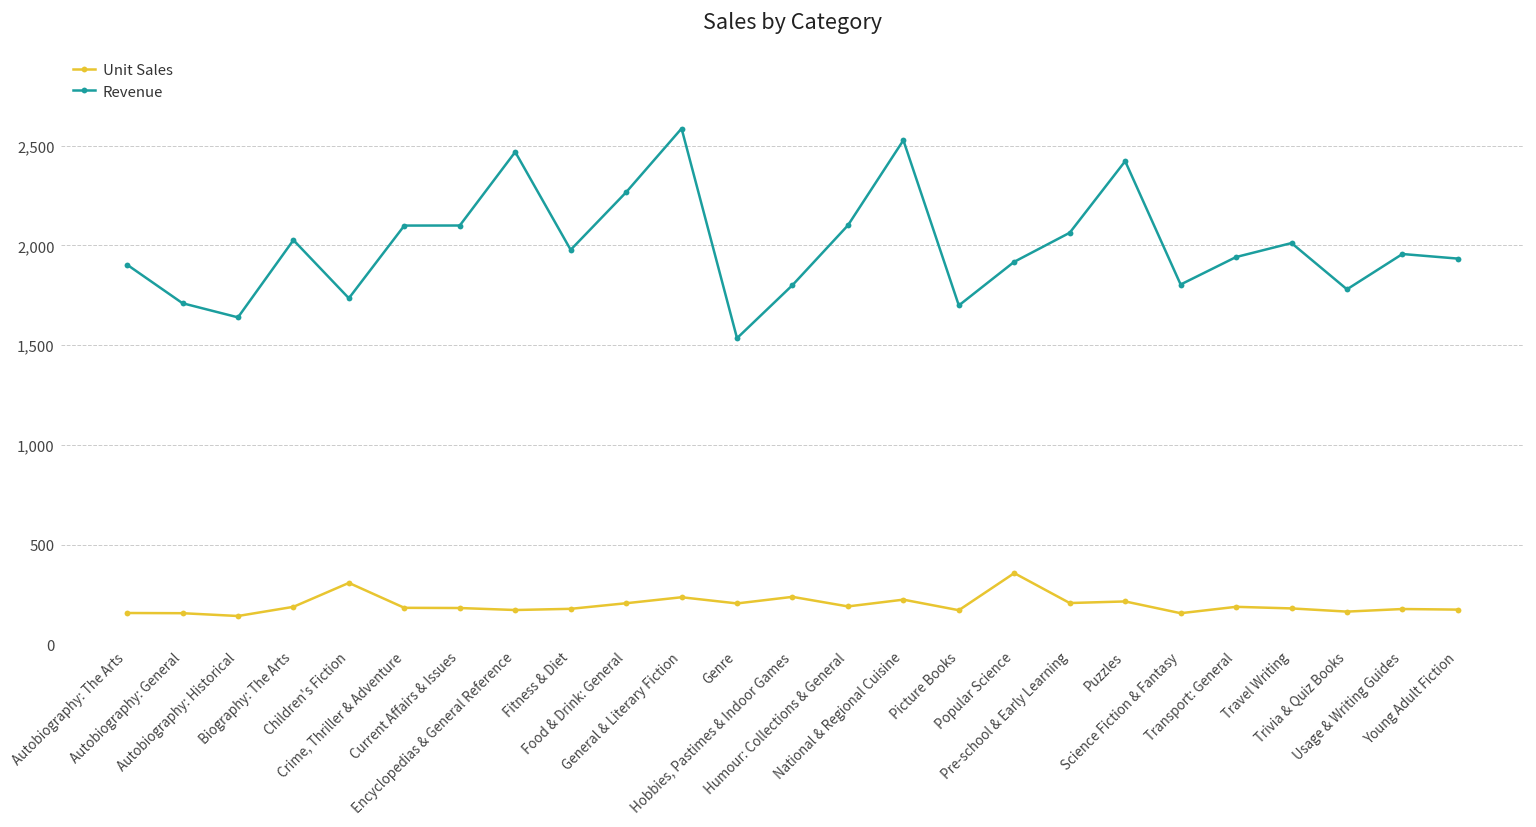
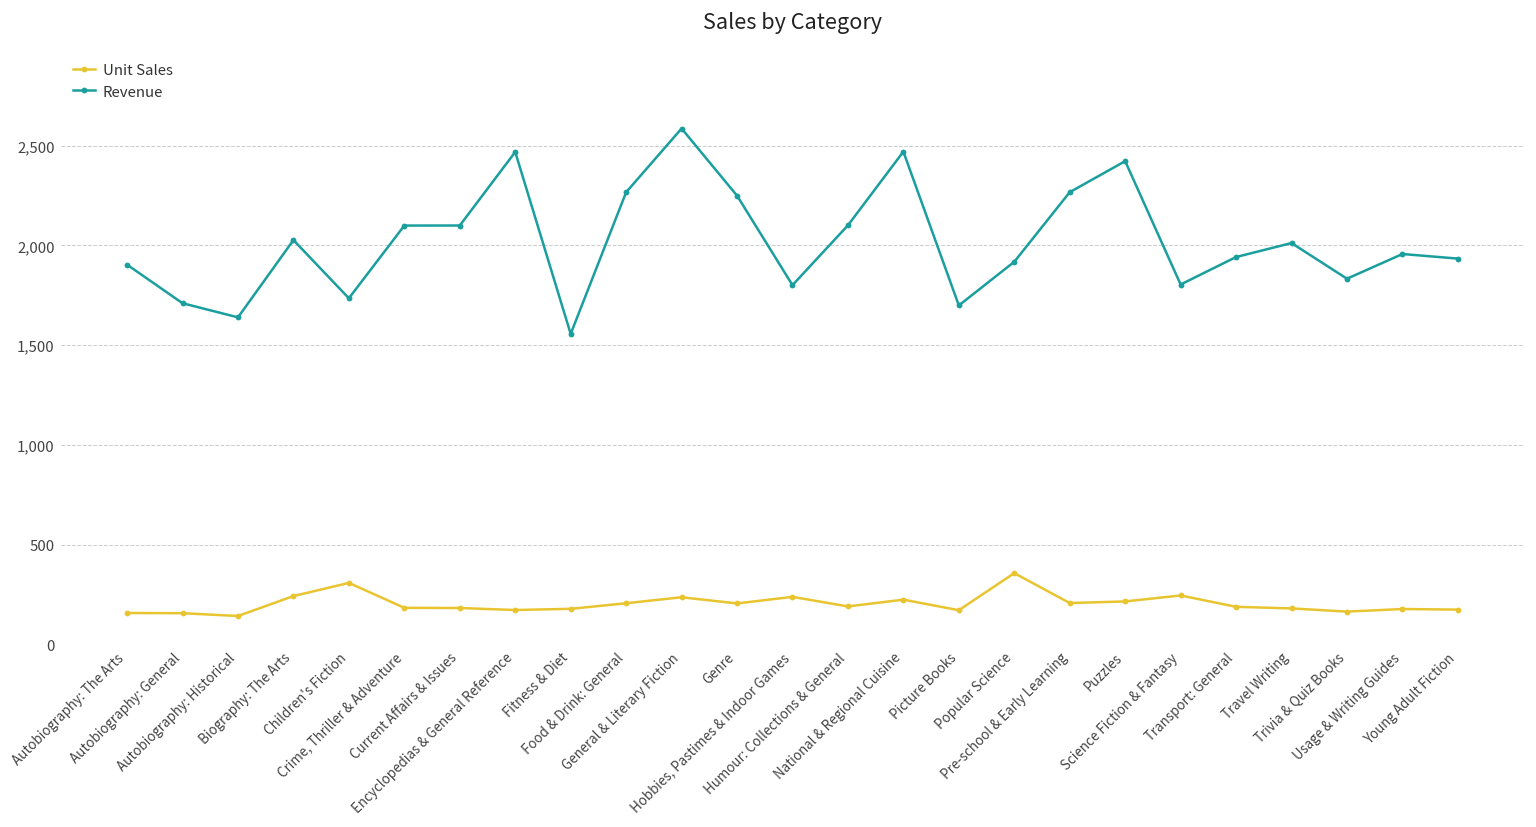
Unit Sales, Biography: The Arts: 190 -> 240
Revenue, Fitness & Diet: 1,980 -> 1,560
Revenue, Genre: 1,540 -> 2,250
Revenue, National & Regional Cuisine: 2,530 -> 2,470
Revenue, Pre-school & Early Learning: 2,060 -> 2,270
Unit Sales, Science Fiction & Fantasy: 160 -> 250
Revenue, Trivia & Quiz Books: 1,780 -> 1,830
